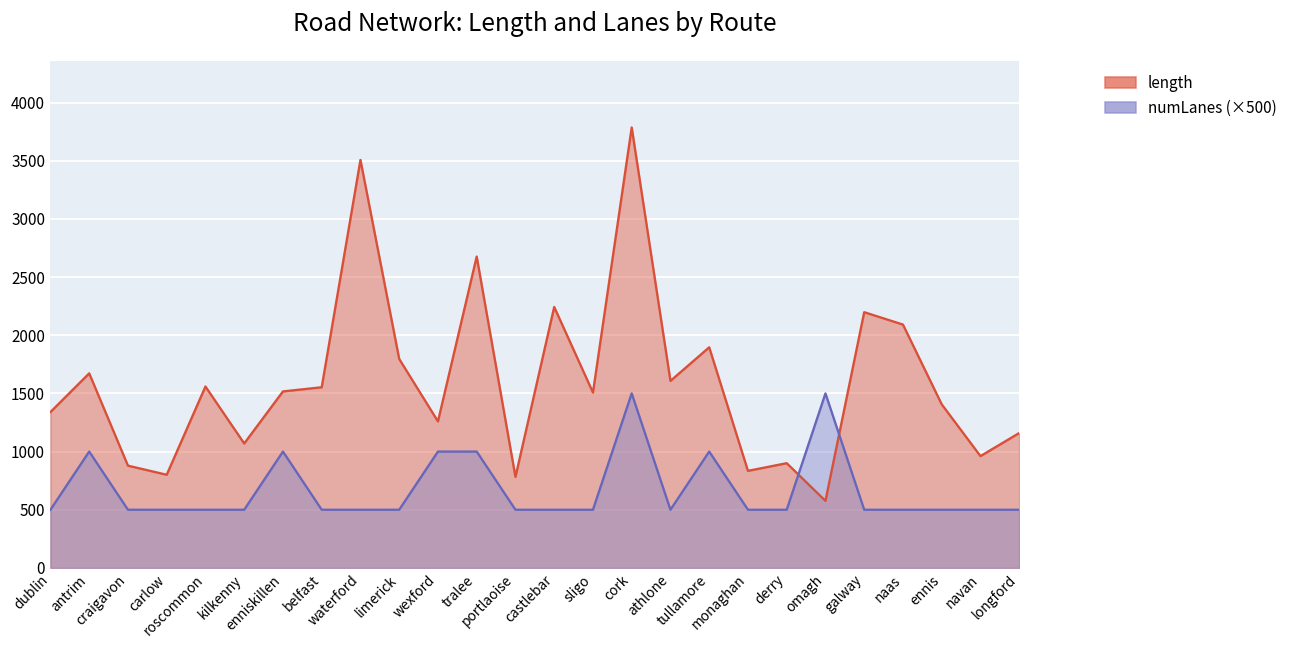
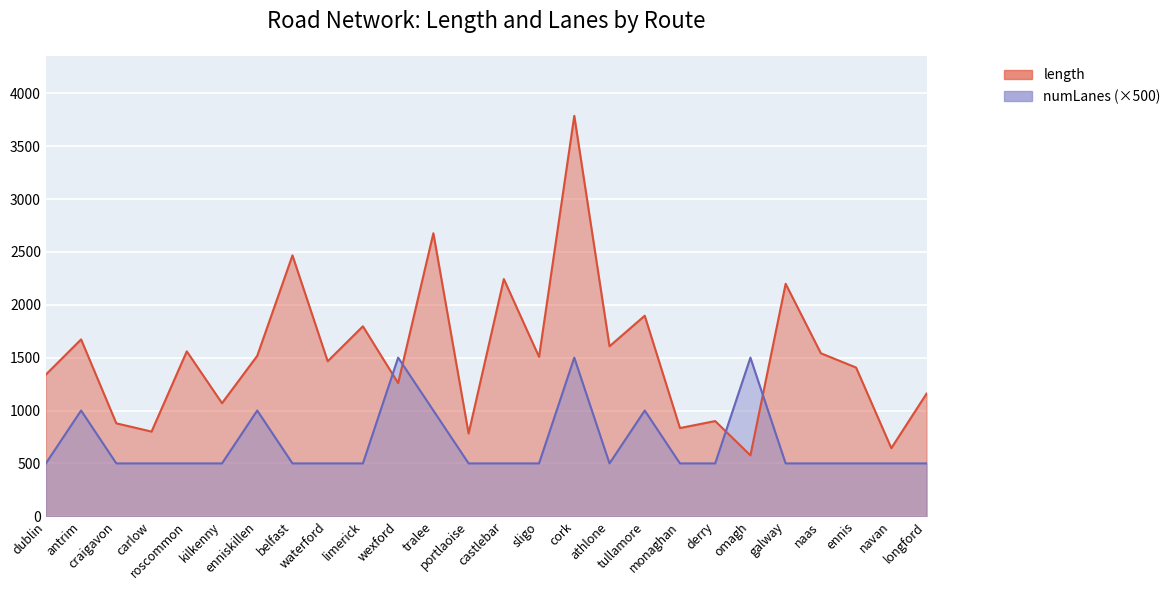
length, belfast: 1550 -> 2470
length, waterford: 3510 -> 1470
numLanes (×500), wexford: 1000 -> 1500
length, naas: 2090 -> 1540
length, navan: 960 -> 640
